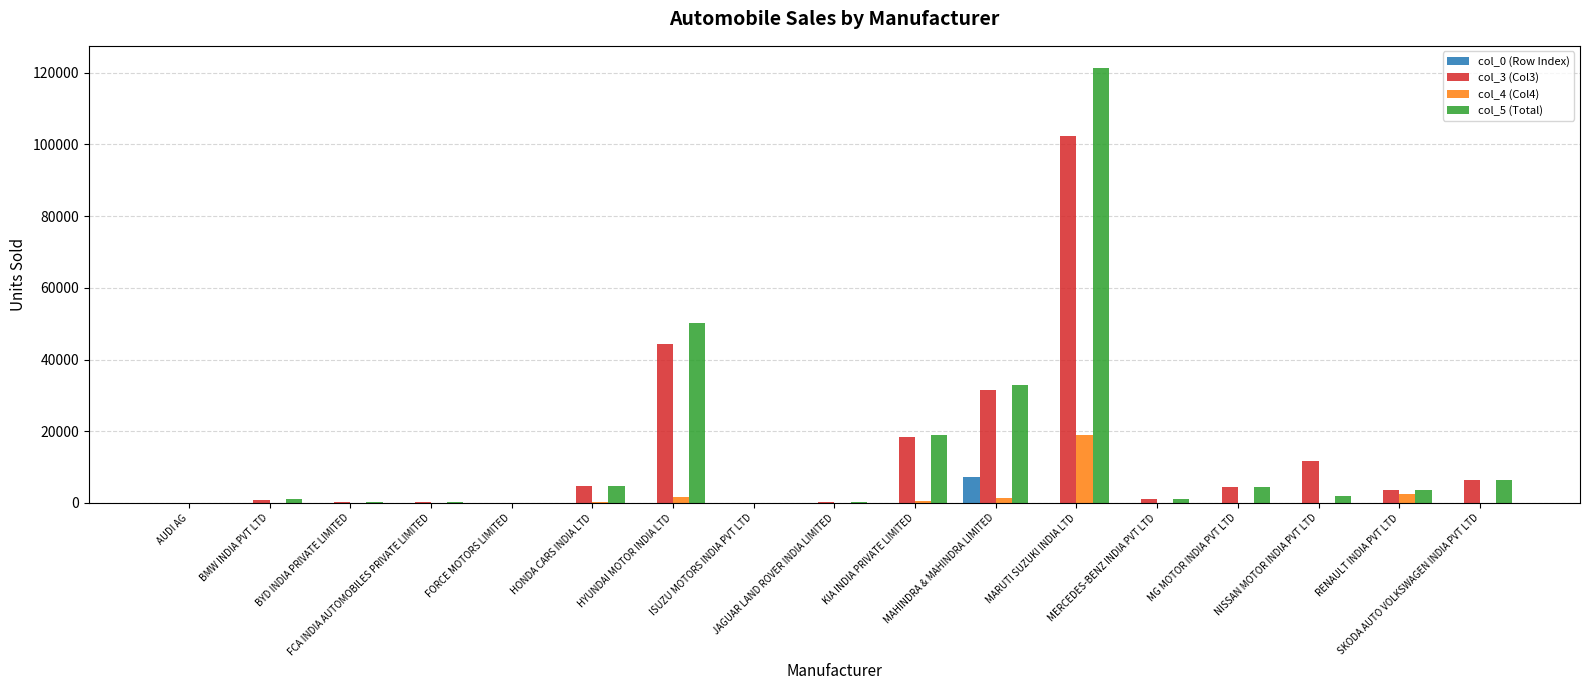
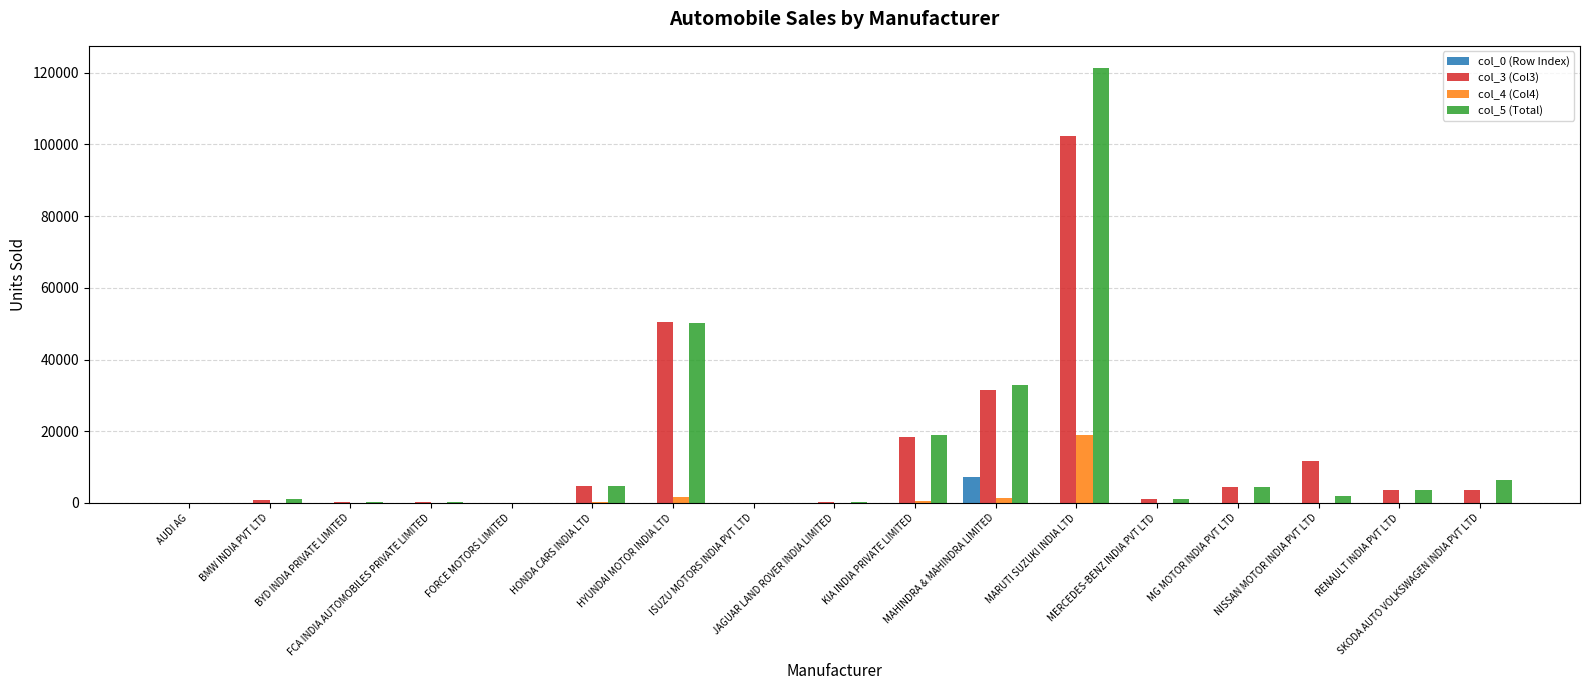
col_3 (Col3), HYUNDAI MOTOR INDIA LTD: 44000 -> 50000
col_4 (Col4), RENAULT INDIA PVT LTD: 2000 -> 0
col_3 (Col3), SKODA AUTO VOLKSWAGEN INDIA PVT LTD: 6000 -> 3000
